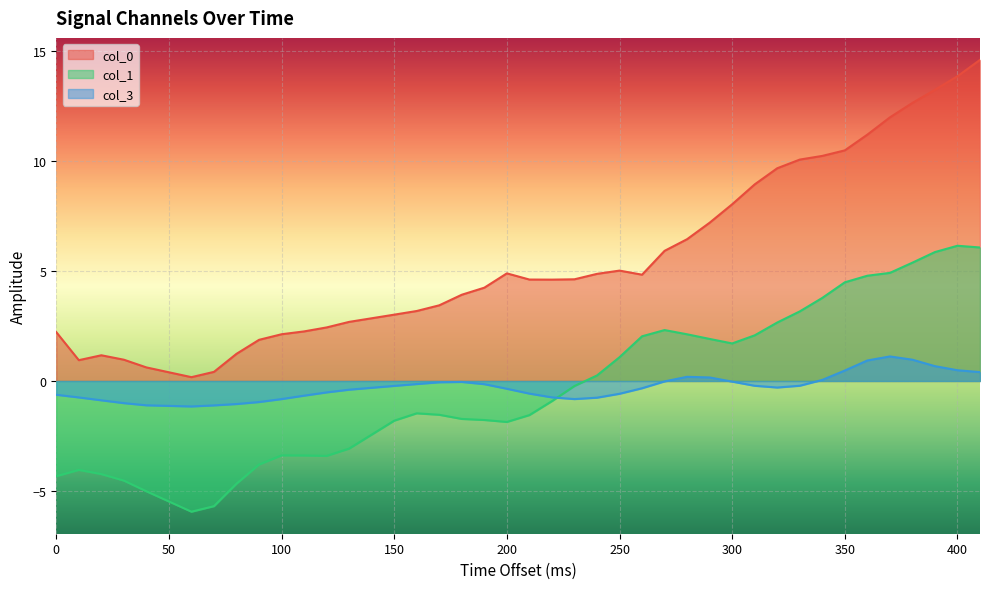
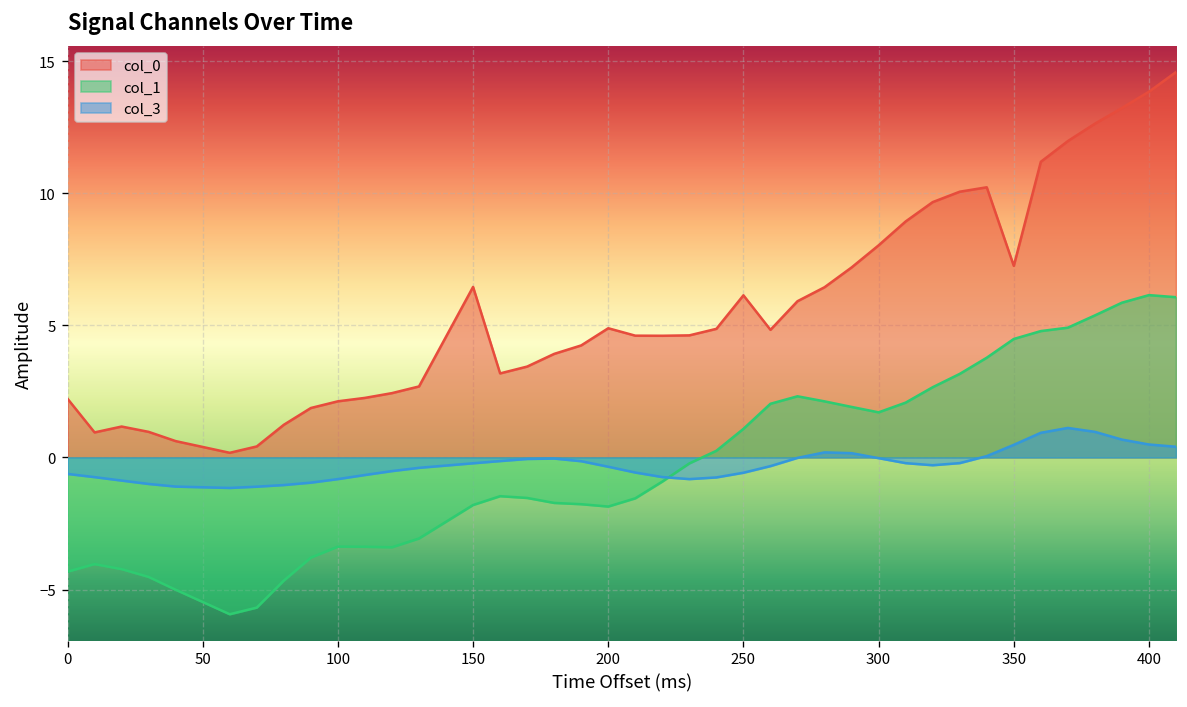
col_0, 150: 3.0 -> 6.5
col_0, 250: 5.0 -> 6.1
col_0, 350: 10.5 -> 7.2
